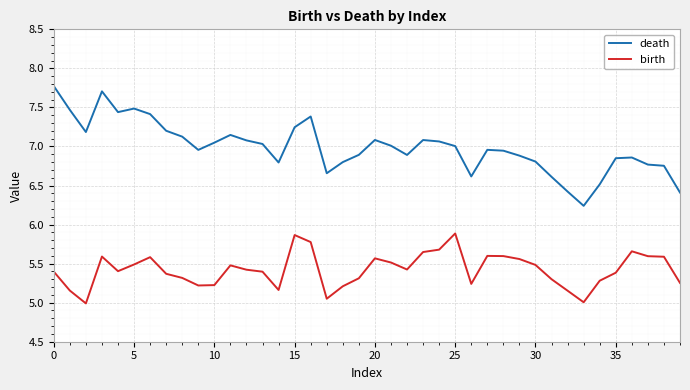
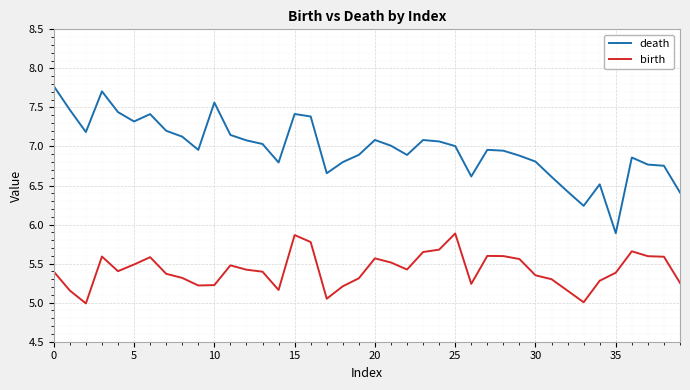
death, 5: 7.5 -> 7.3
death, 10: 7.0 -> 7.6
death, 15: 7.2 -> 7.4
birth, 30: 5.5 -> 5.4
death, 35: 6.8 -> 5.9
